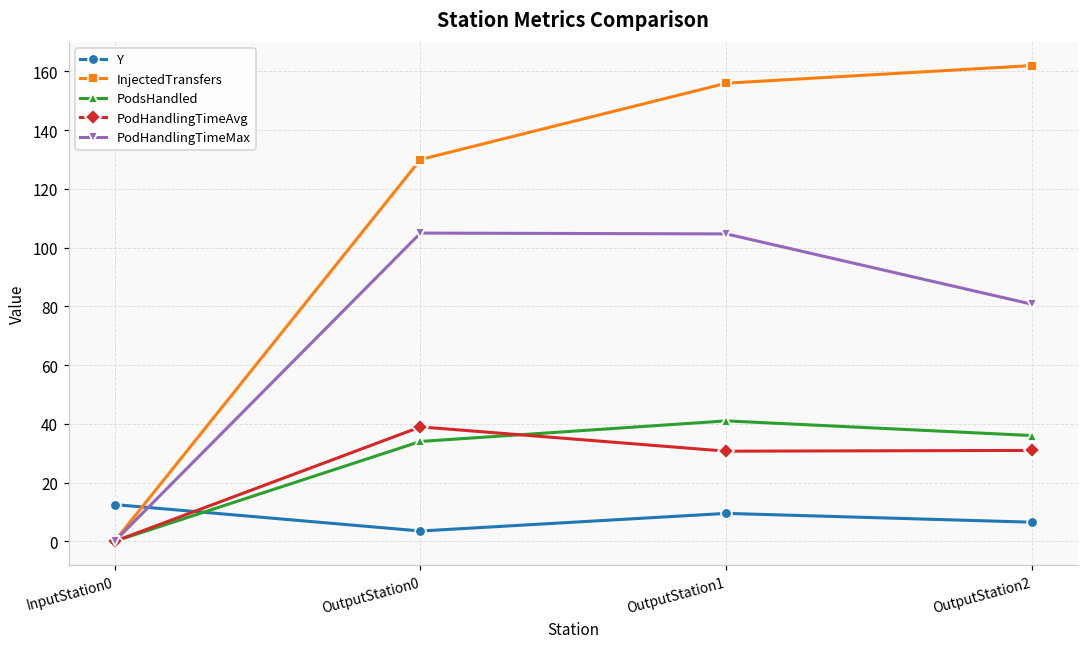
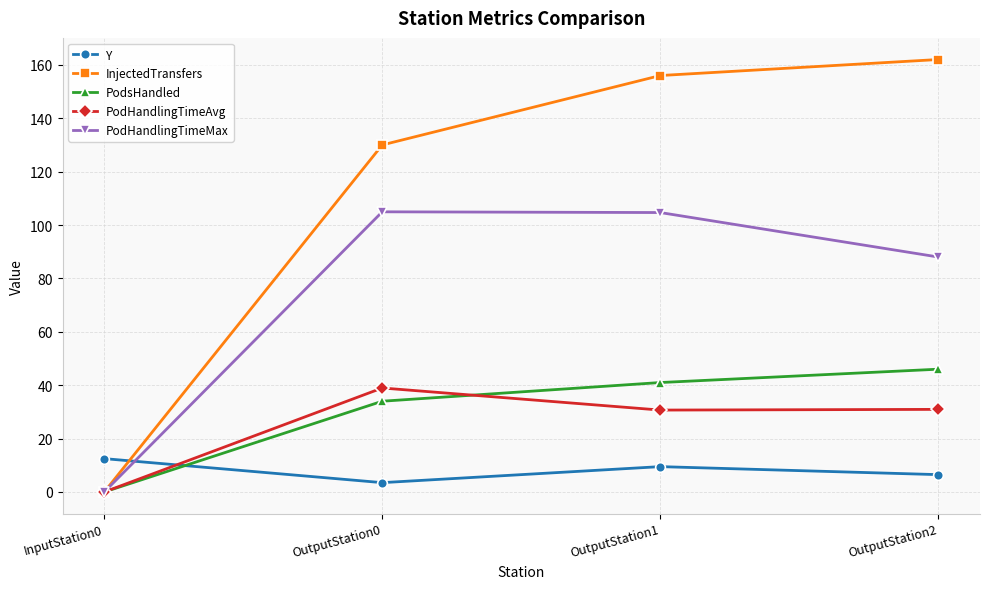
PodsHandled, OutputStation2: 36 -> 46
PodHandlingTimeMax, OutputStation2: 81 -> 88
